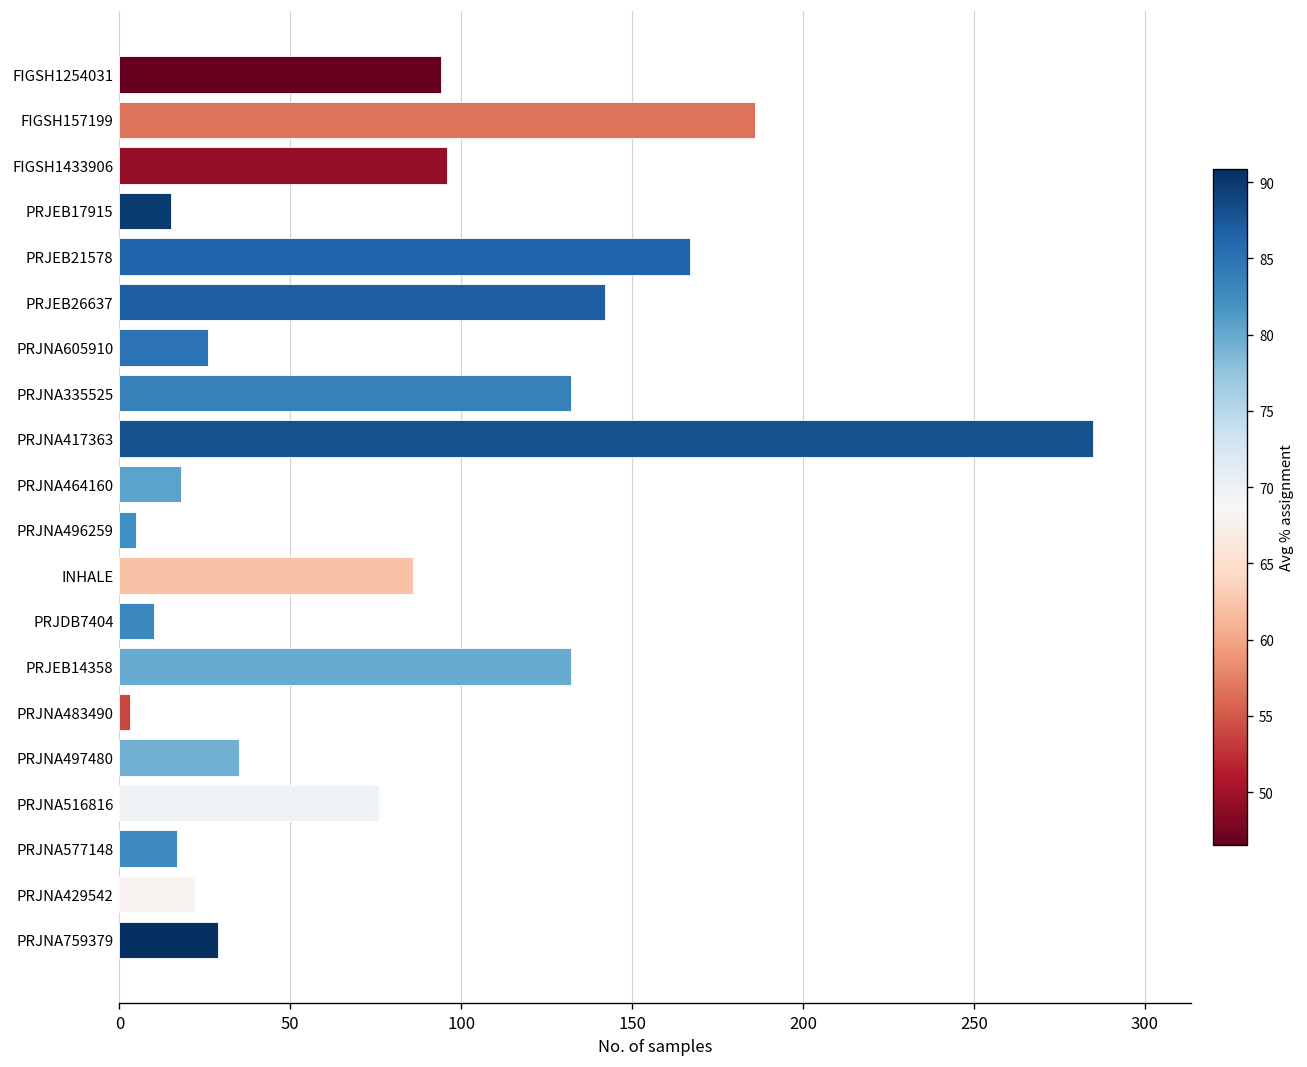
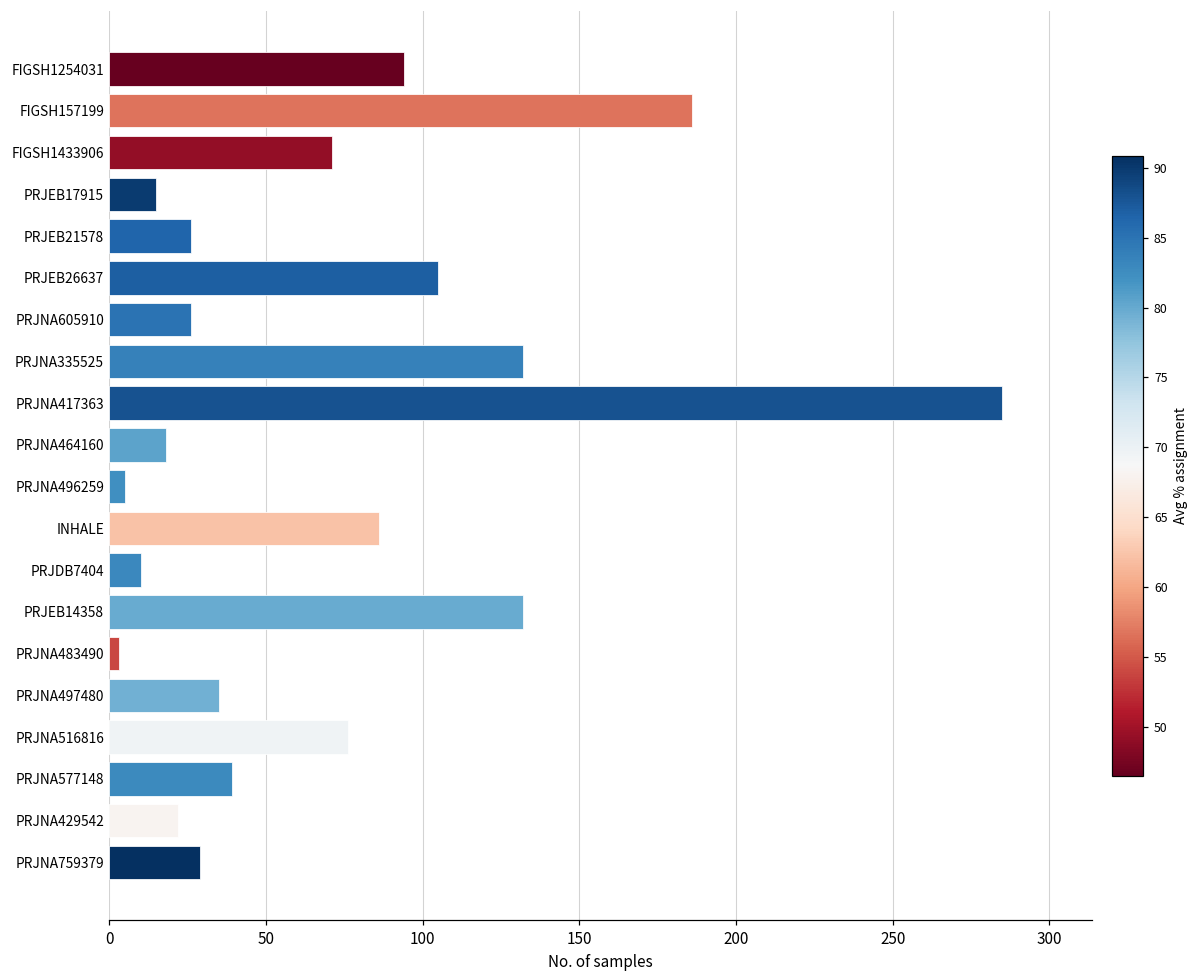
FIGSH1433906: 96 -> 71
PRJEB21578: 167 -> 26
PRJEB26637: 142 -> 105
PRJNA577148: 17 -> 39
